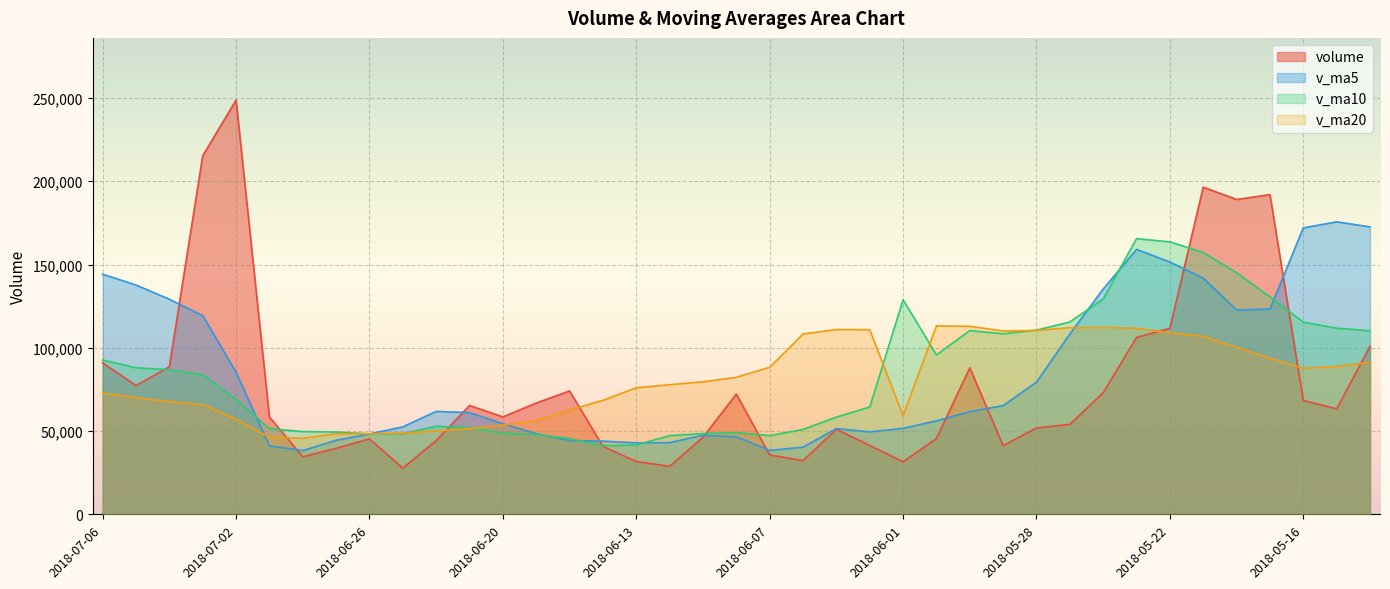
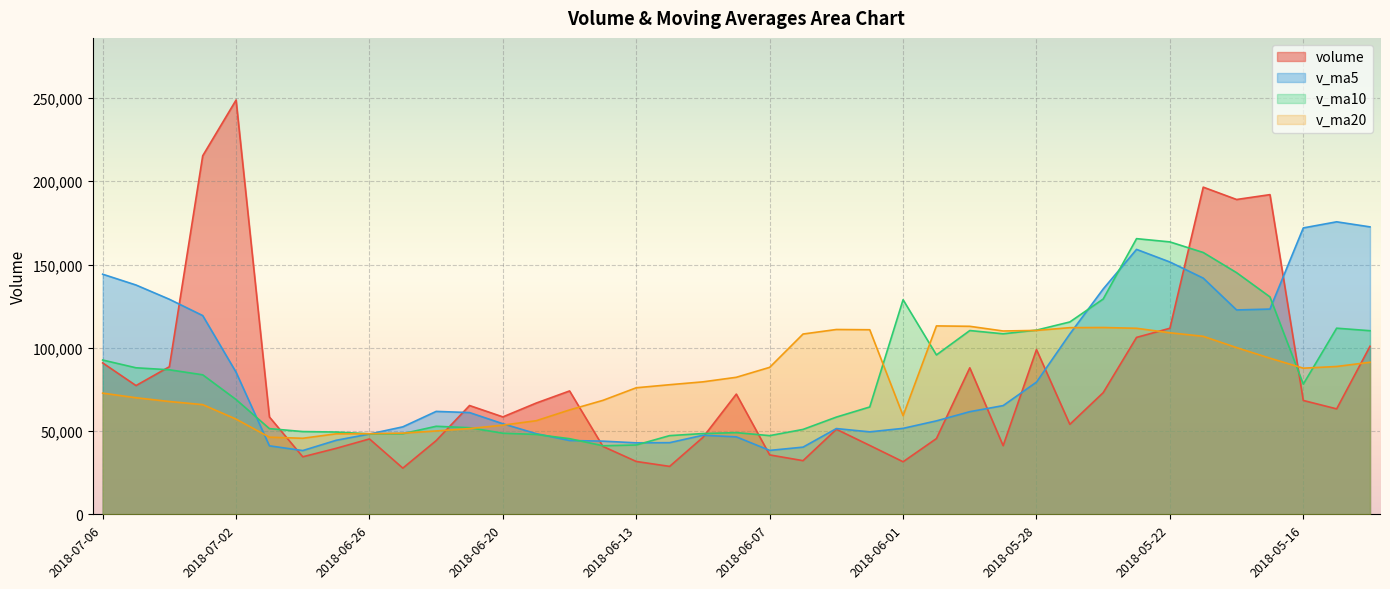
volume, 2018-05-28: 52,000 -> 99,000
v_ma10, 2018-05-16: 115,000 -> 78,000
